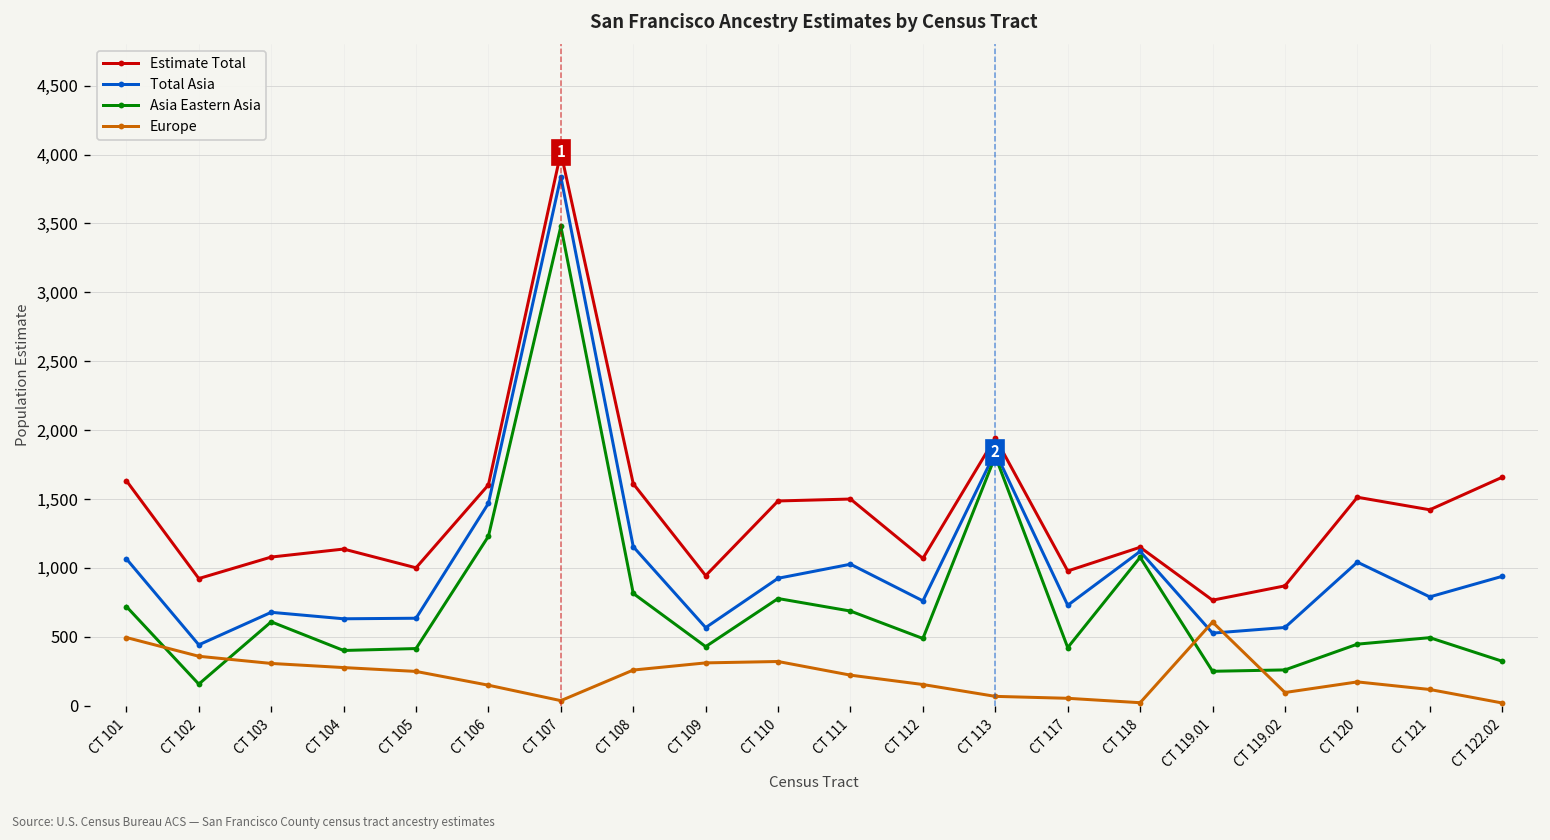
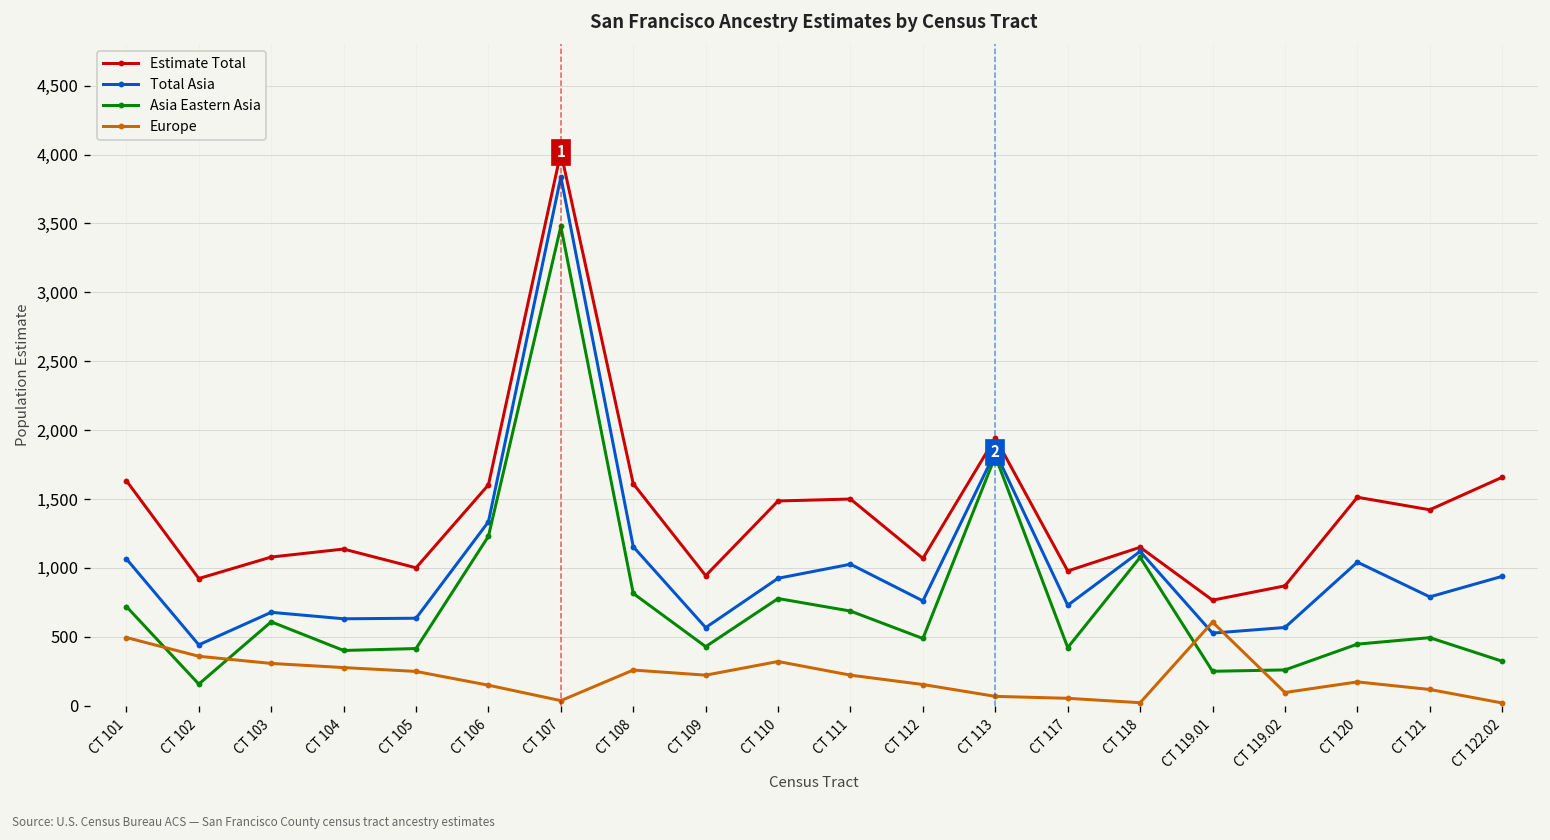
Total Asia, CT 106: 1,470 -> 1,340
Europe, CT 109: 310 -> 220
